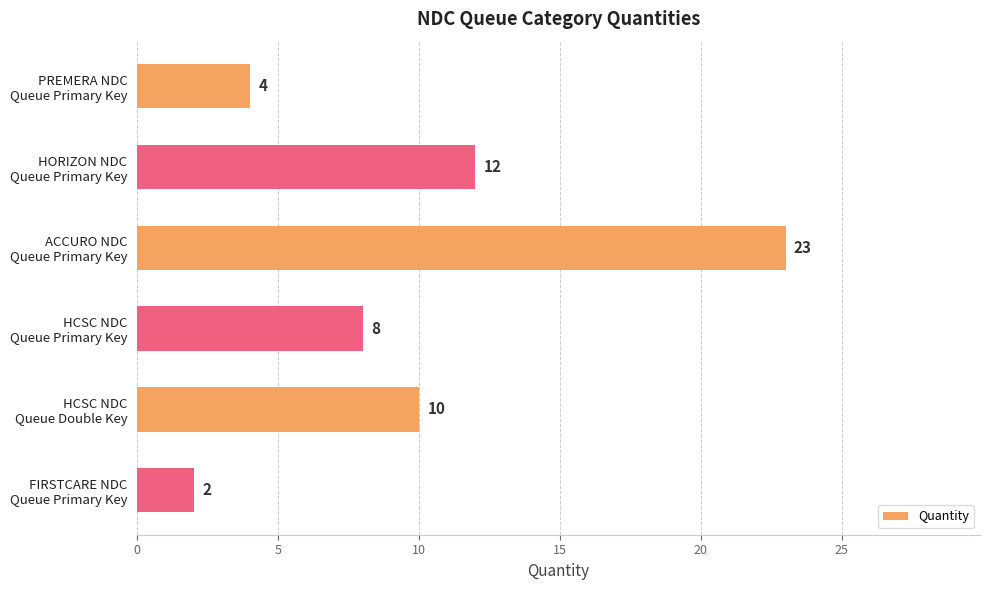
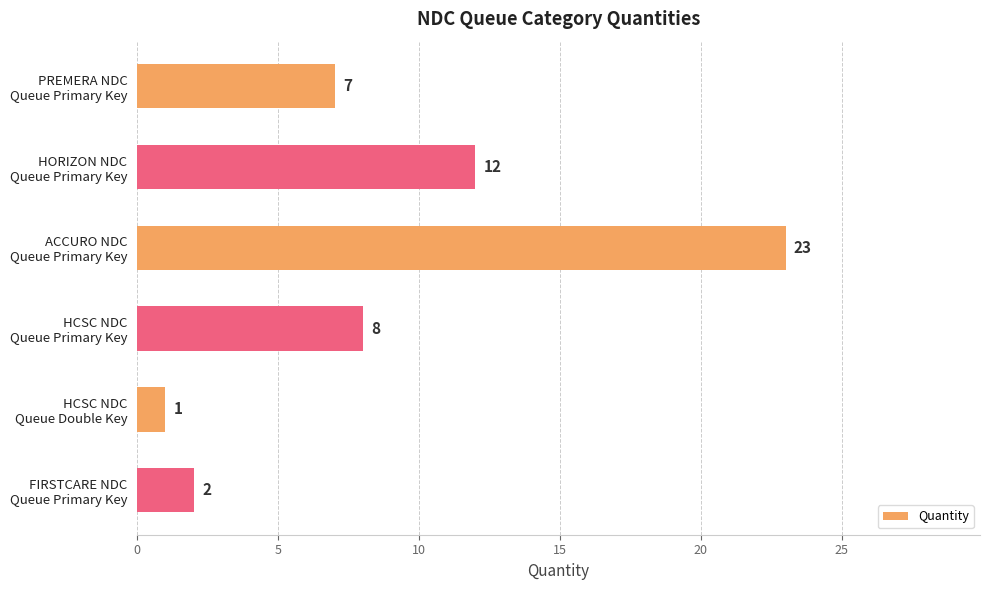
PREMERA NDC Queue Primary Key: 4 -> 7
HCSC NDC Queue Double Key: 10 -> 1
